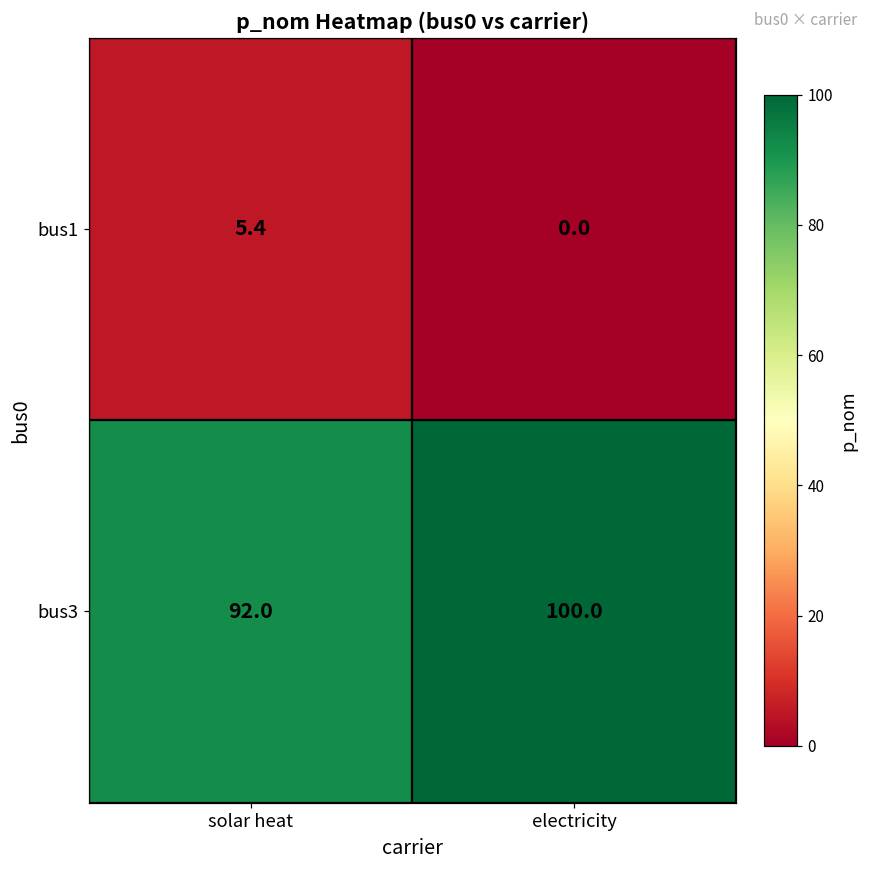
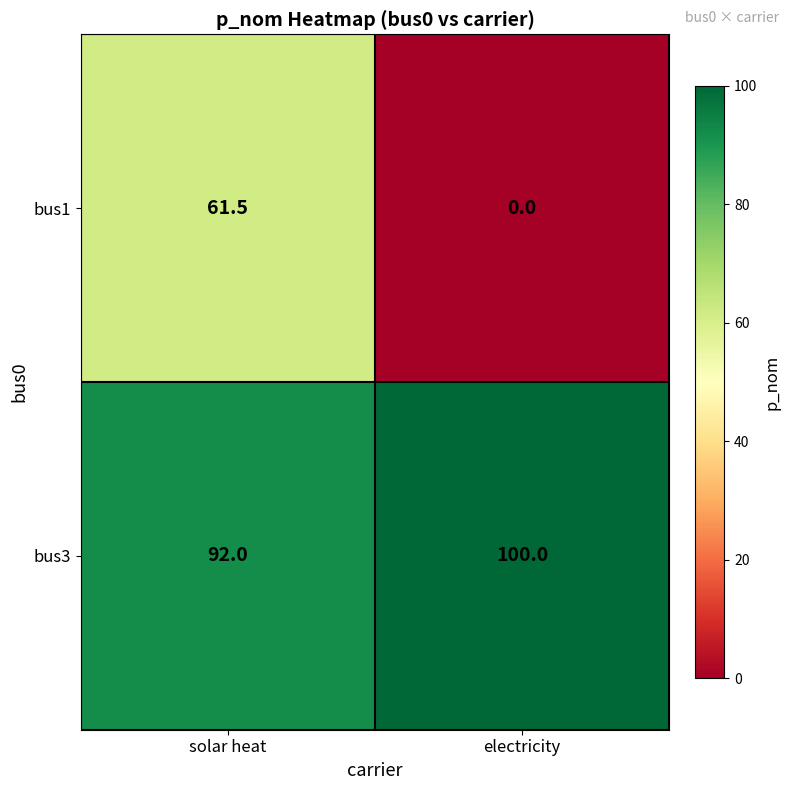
bus1, solar heat: 5.4 -> 61.5
